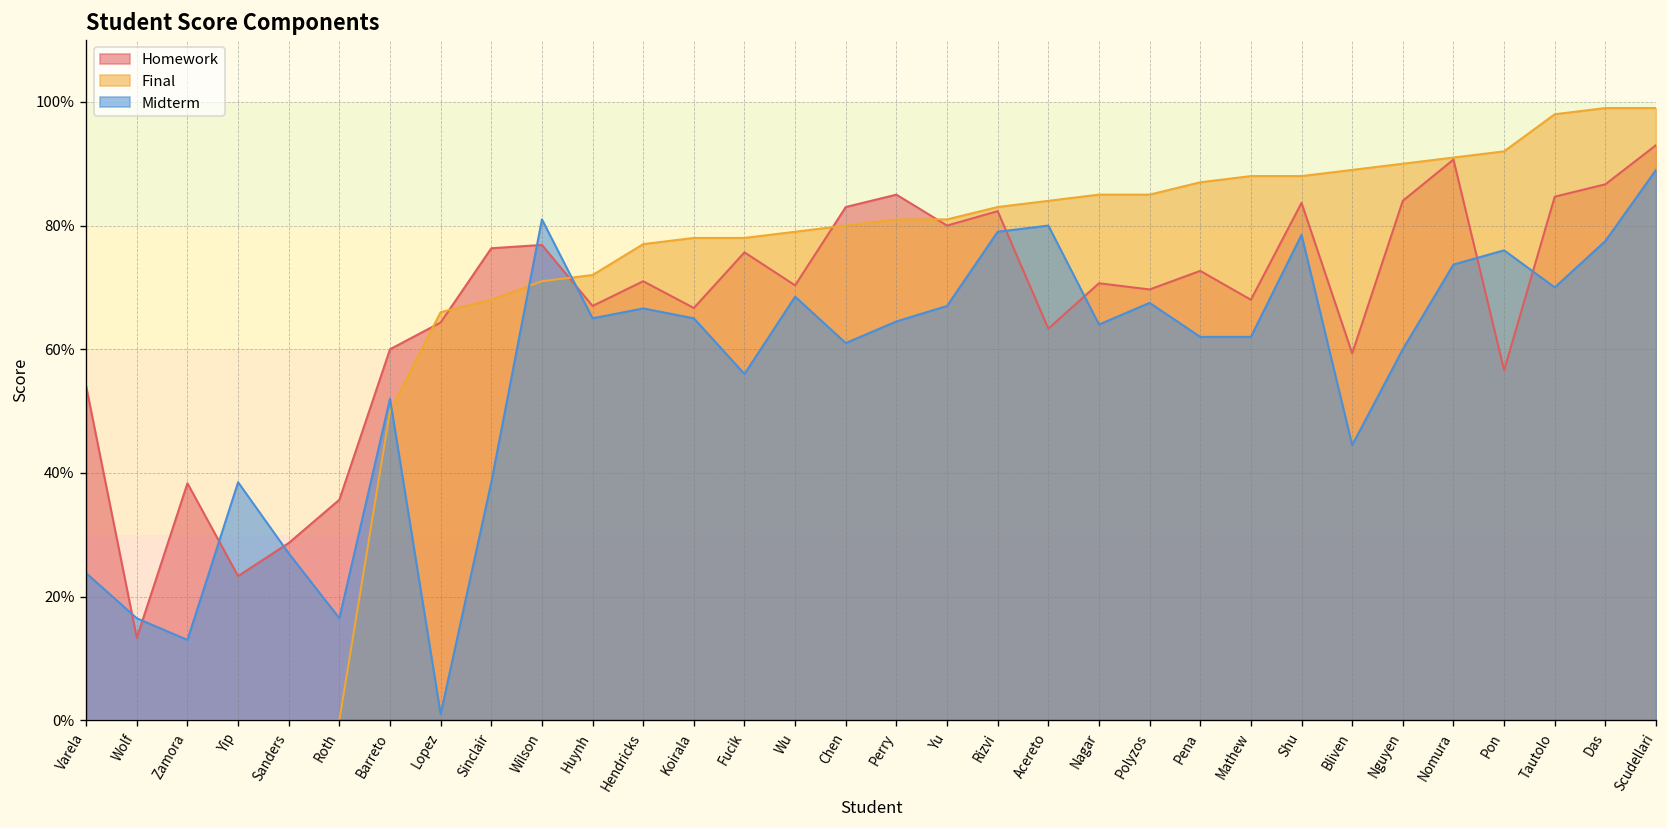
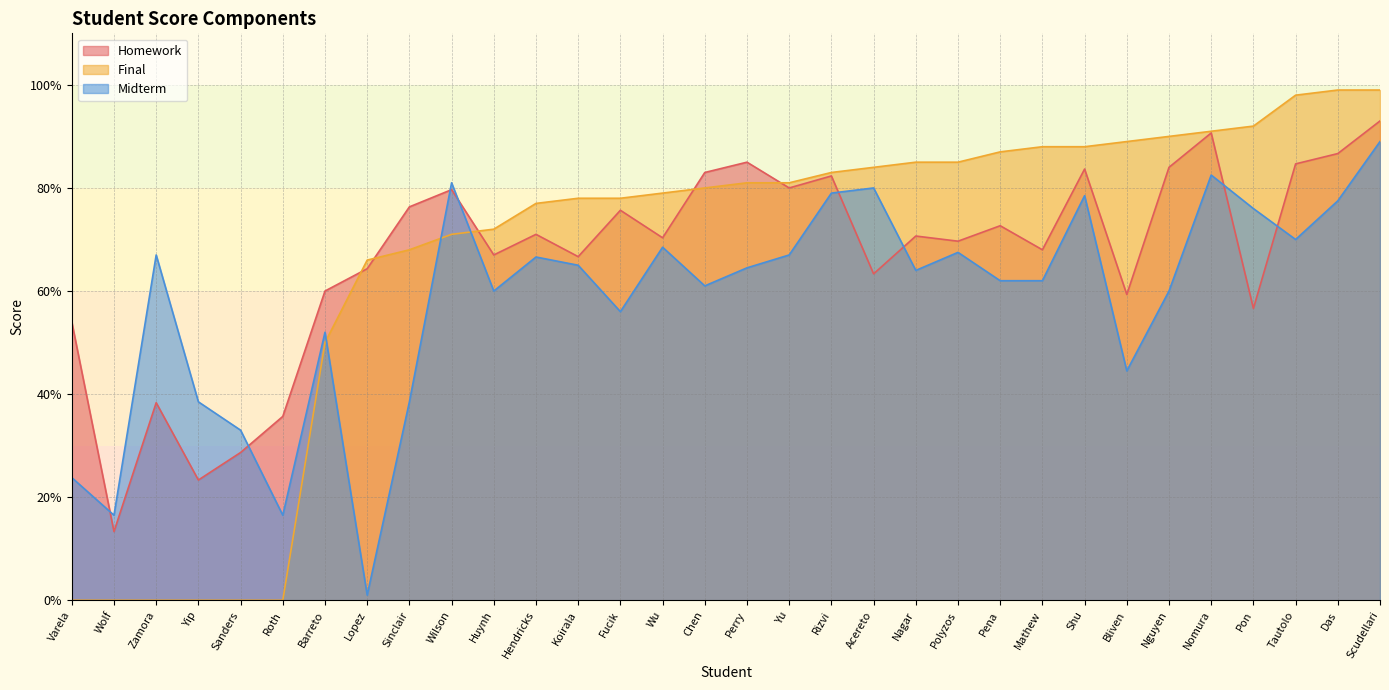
Midterm, Zamora: 13% -> 67%
Midterm, Sanders: 27% -> 33%
Homework, Wilson: 77% -> 80%
Midterm, Huynh: 65% -> 60%
Midterm, Nomura: 74% -> 83%
